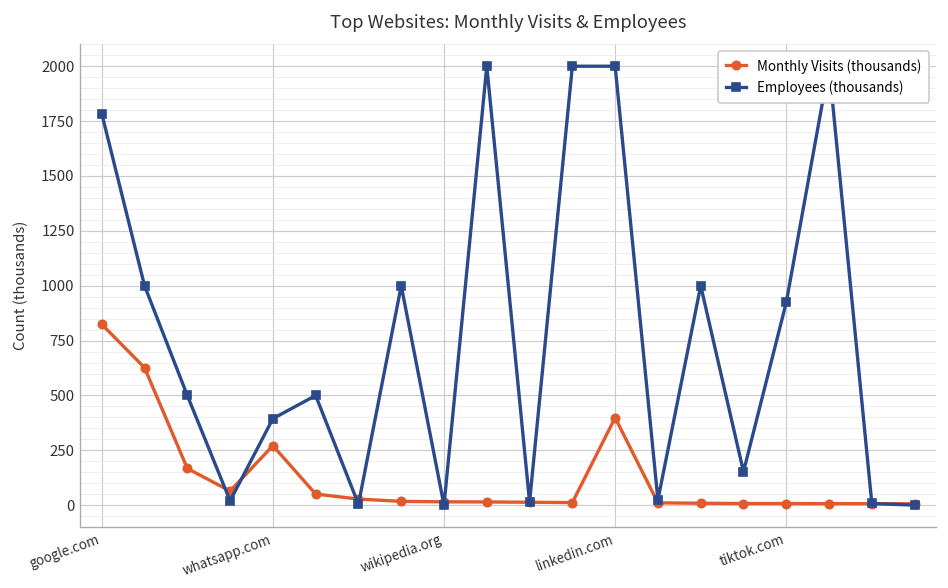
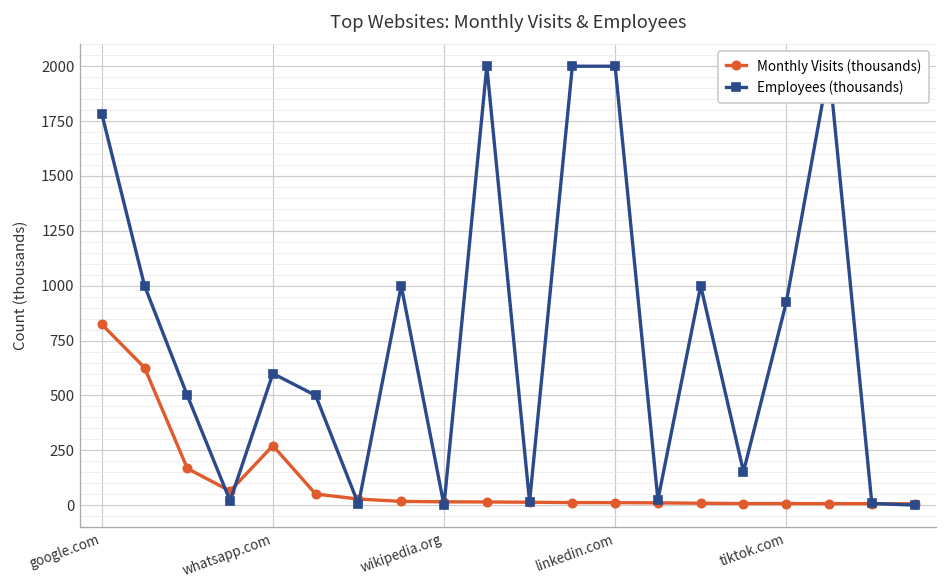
Employees (thousands), whatsapp.com: 390 -> 600
Monthly Visits (thousands), linkedin.com: 400 -> 10
